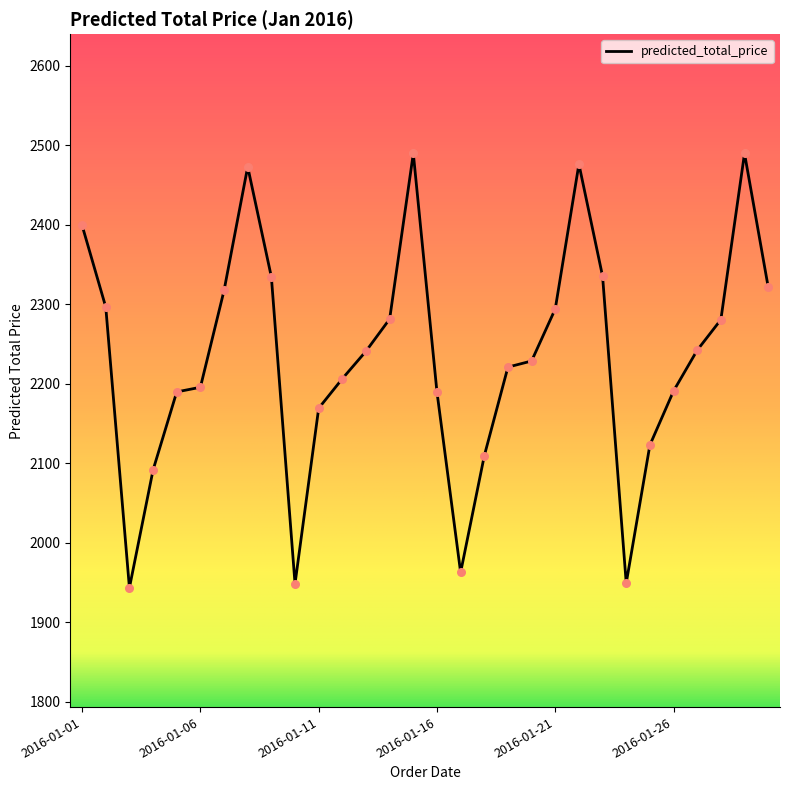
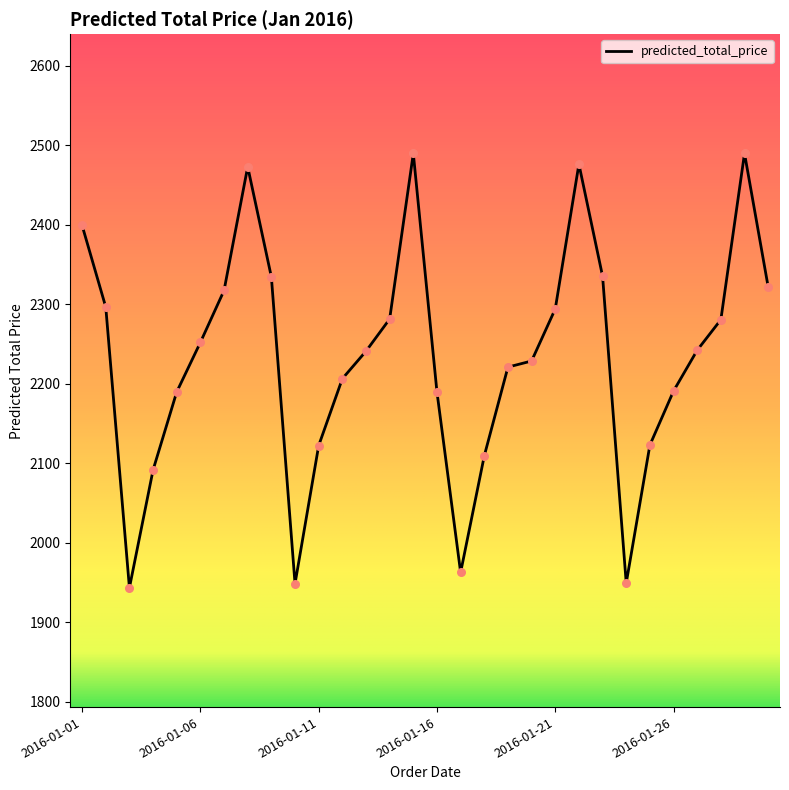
2016-01-06: 2200 -> 2250
2016-01-11: 2170 -> 2120
